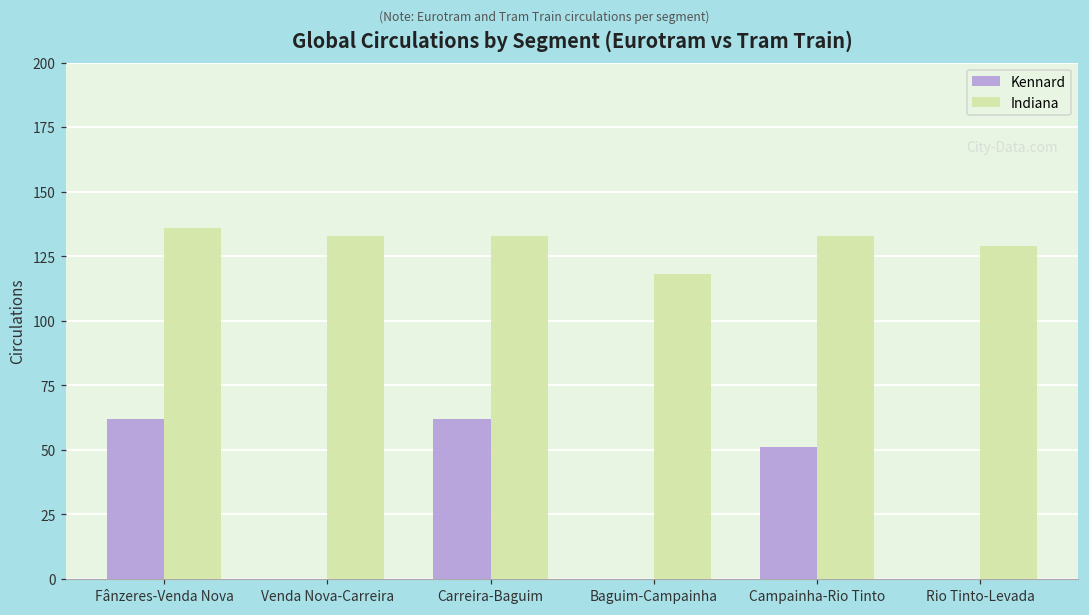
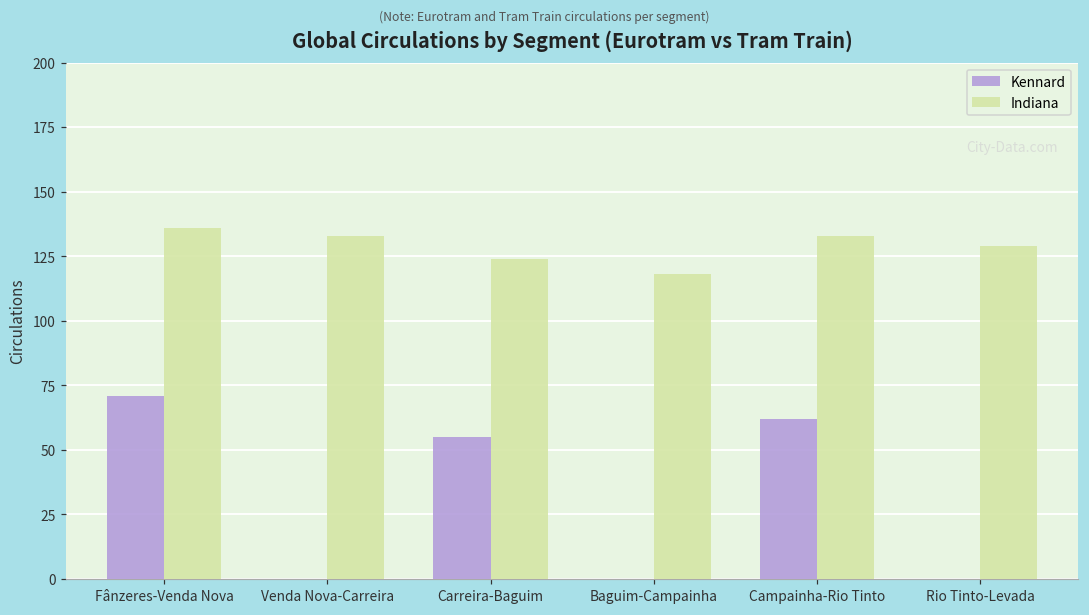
Kennard, Fânzeres-Venda Nova: 62 -> 71
Kennard, Carreira-Baguim: 62 -> 55
Indiana, Carreira-Baguim: 133 -> 124
Kennard, Campainha-Rio Tinto: 51 -> 62
